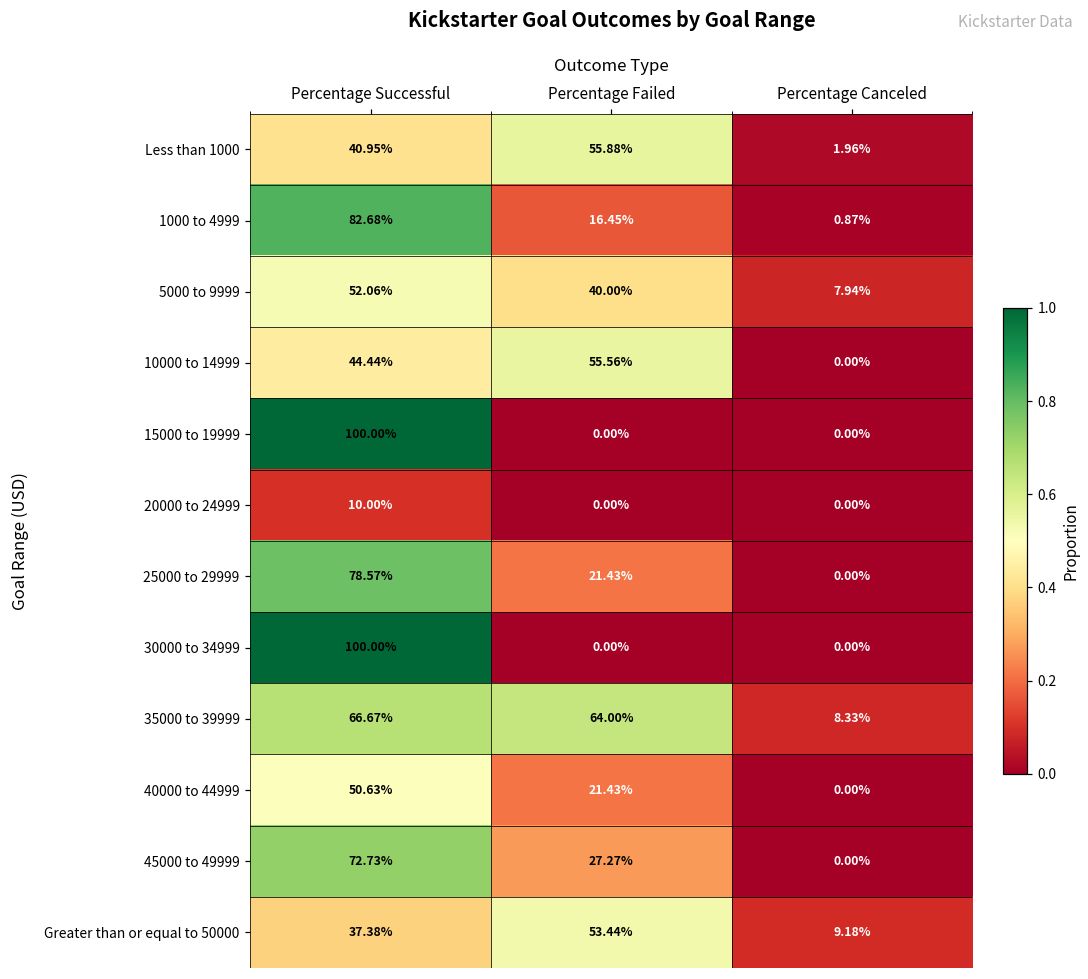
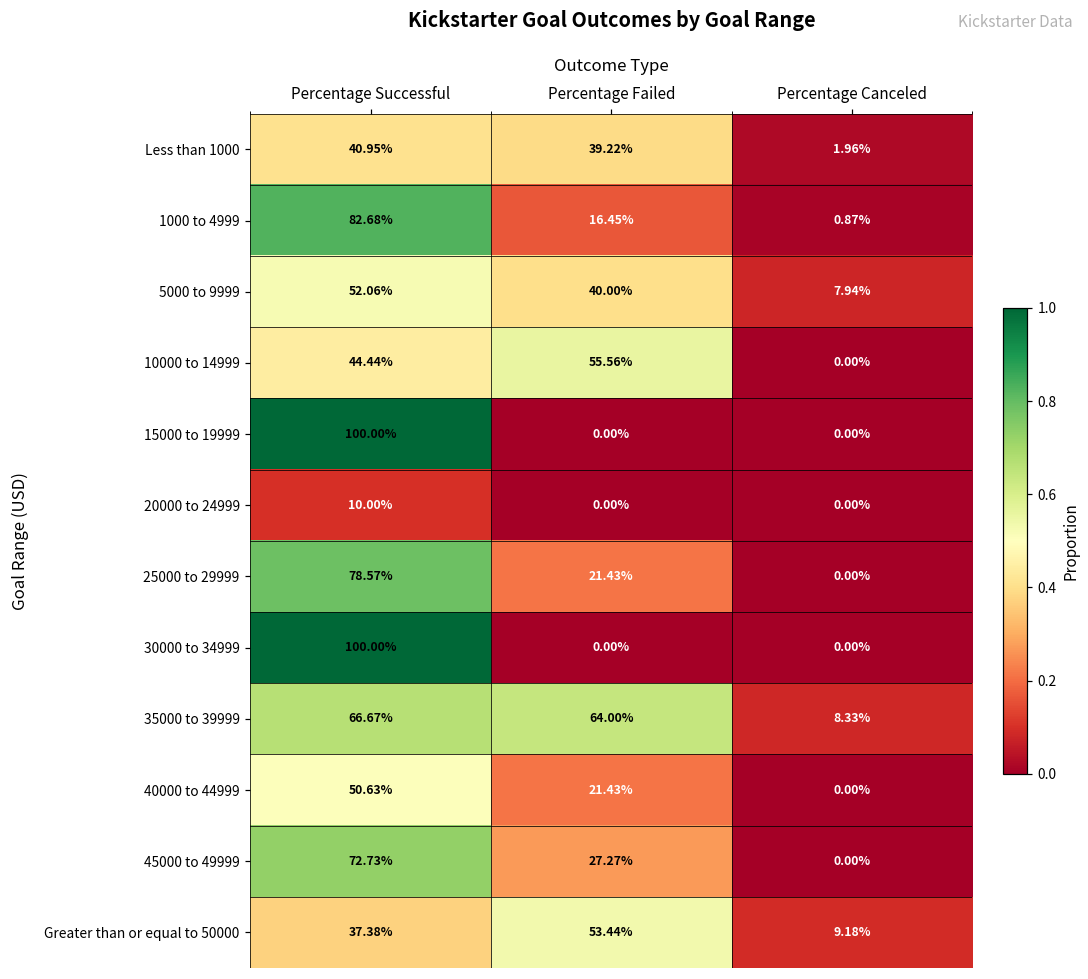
Less than 1000, Percentage Failed: 55.88% -> 39.22%
